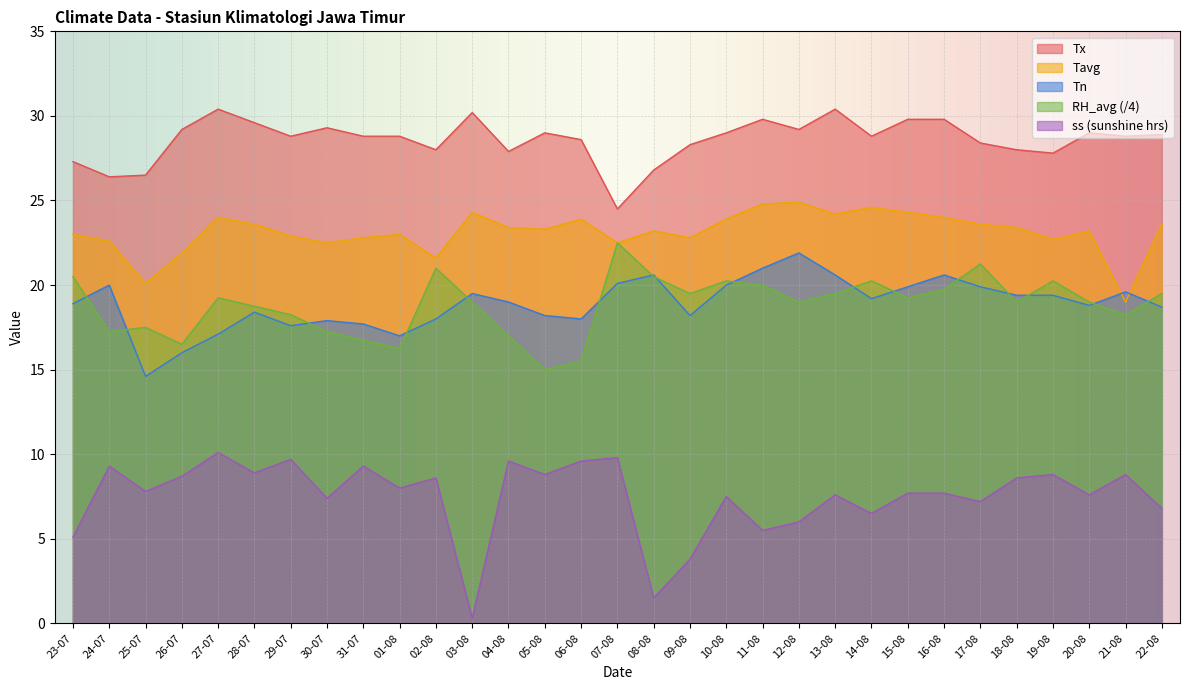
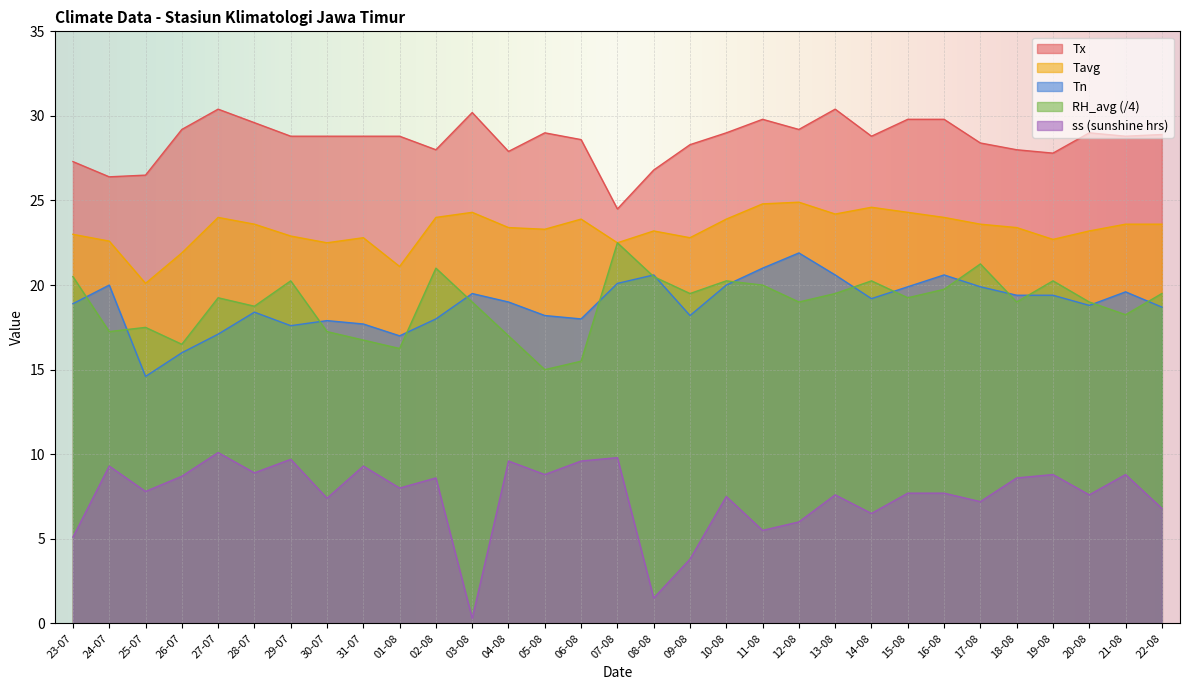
RH_avg (/4), 29-07: 18.3 -> 20.3
Tx, 30-07: 29.3 -> 28.8
Tavg, 01-08: 23.0 -> 21.1
Tavg, 02-08: 21.6 -> 24.0
Tavg, 21-08: 19.0 -> 23.6
